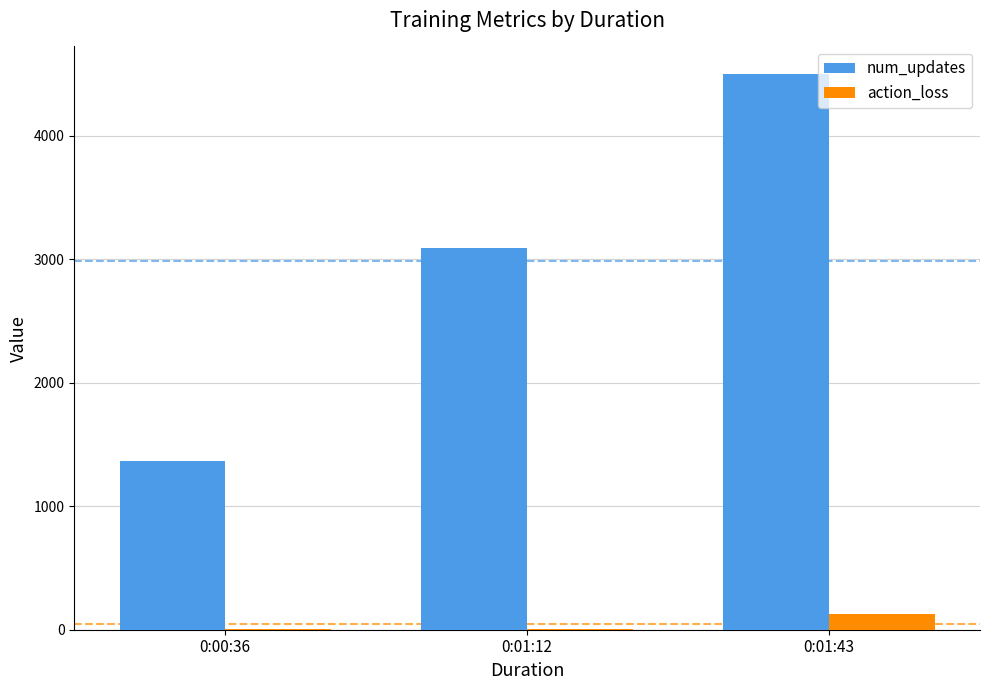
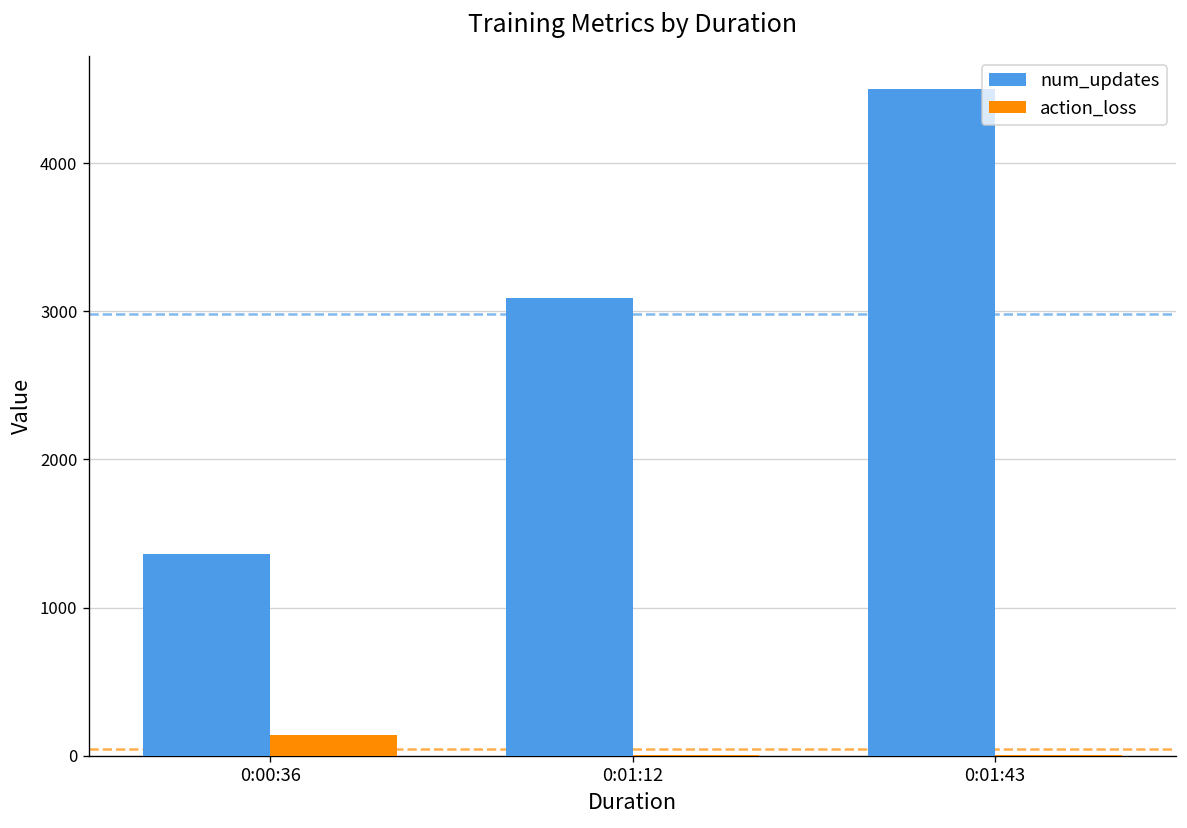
action_loss, 0:00:36: 0 -> 140
action_loss, 0:01:43: 120 -> 0
